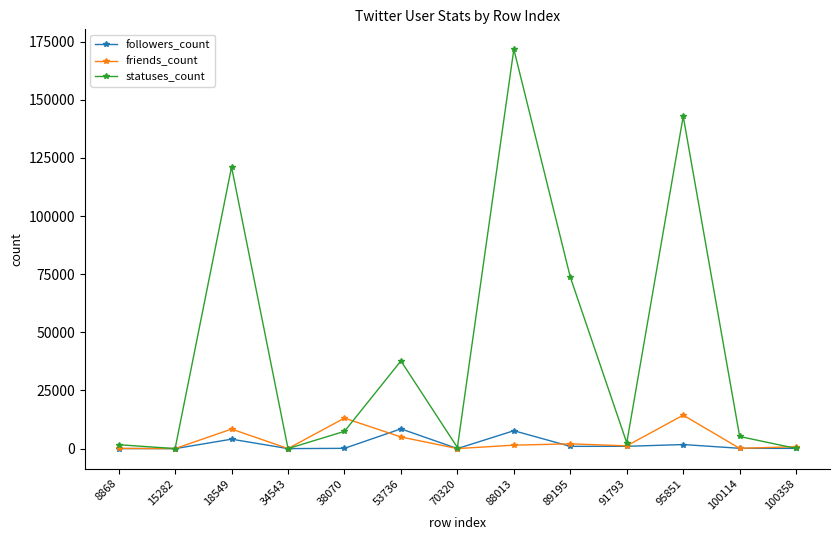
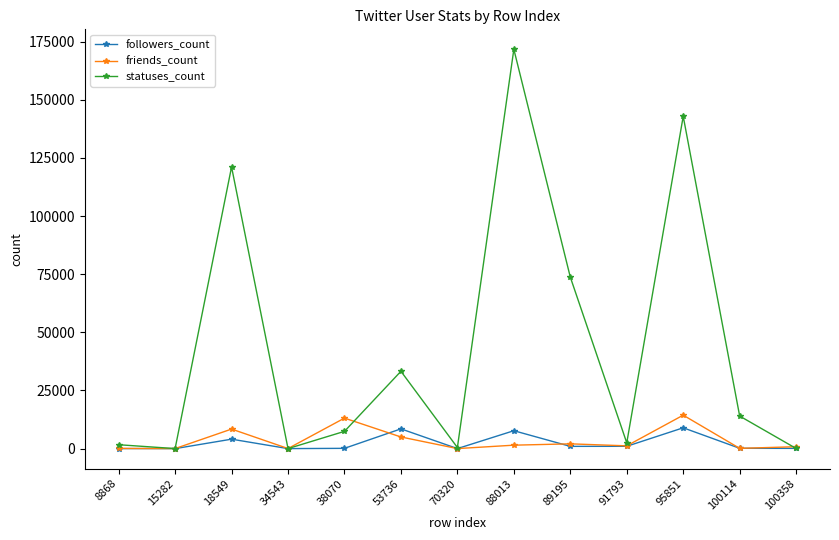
statuses_count, 53736: 38000 -> 33000
followers_count, 95851: 2000 -> 9000
statuses_count, 100114: 5000 -> 14000
